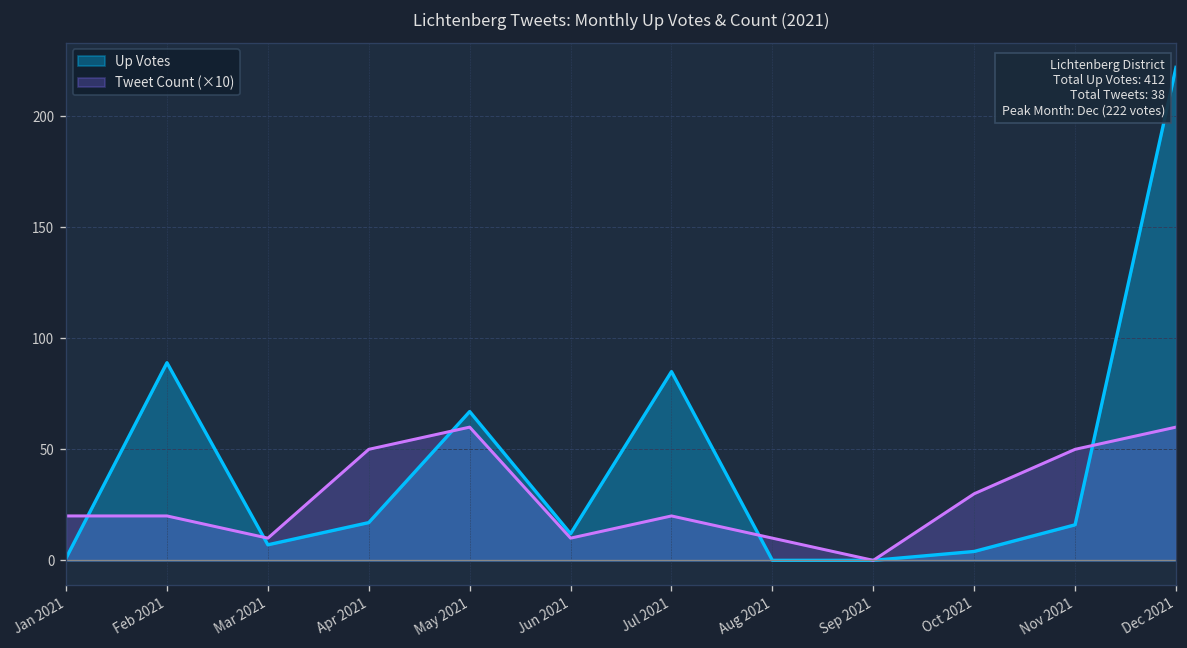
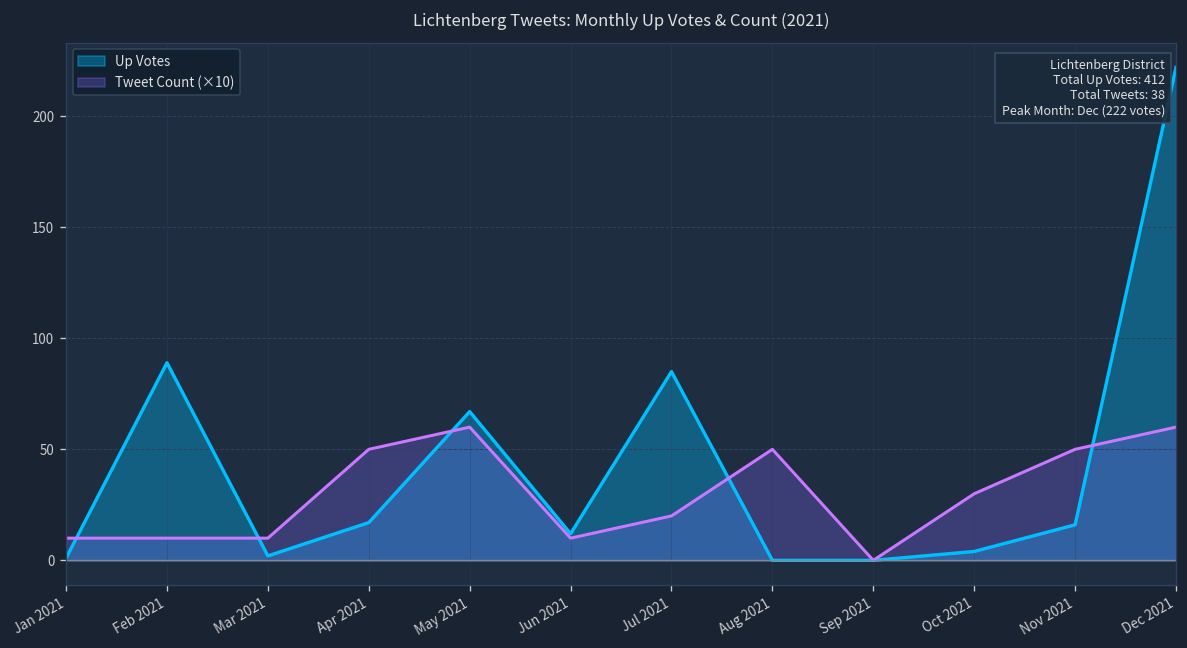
Tweet Count (×10), Jan 2021: 20 -> 10
Tweet Count (×10), Feb 2021: 20 -> 10
Up Votes, Mar 2021: 7 -> 2
Tweet Count (×10), Aug 2021: 10 -> 50
